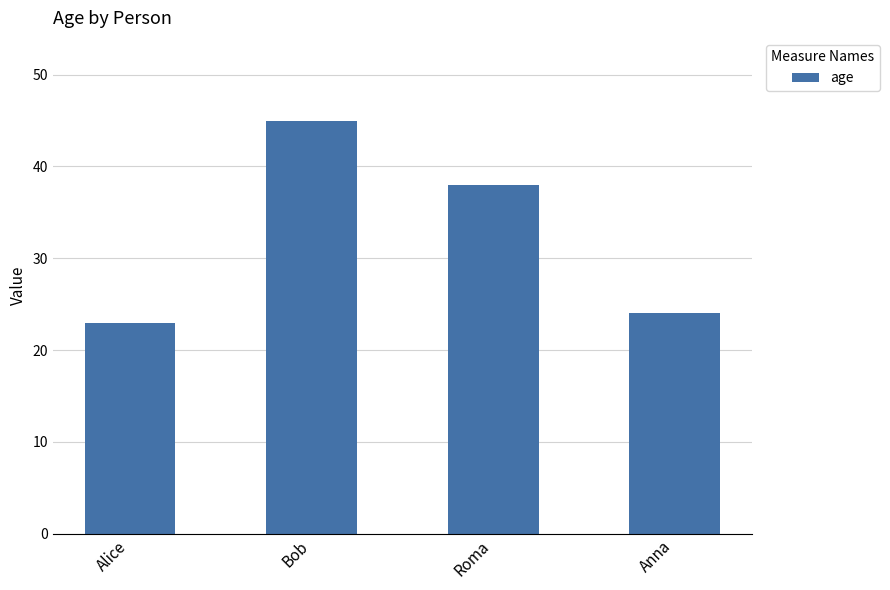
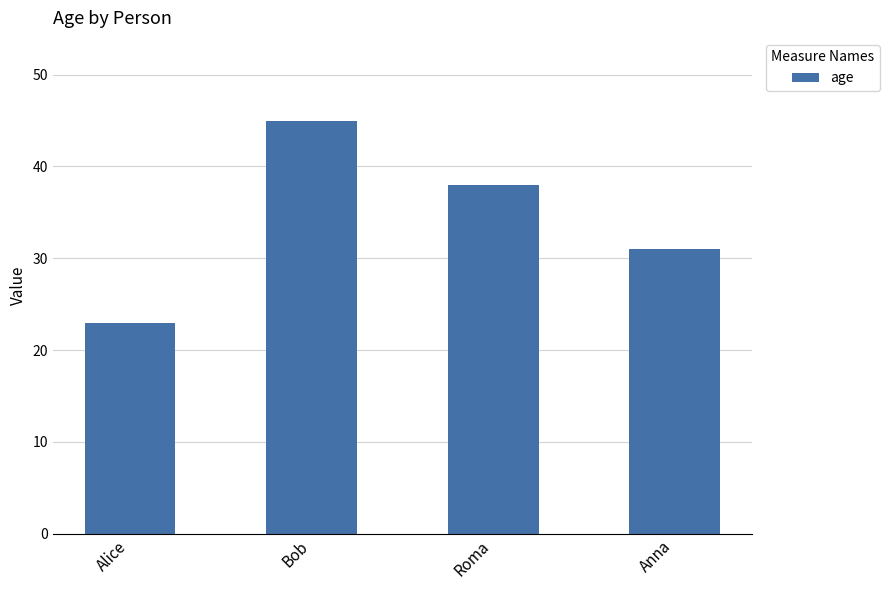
Anna: 24 -> 31
